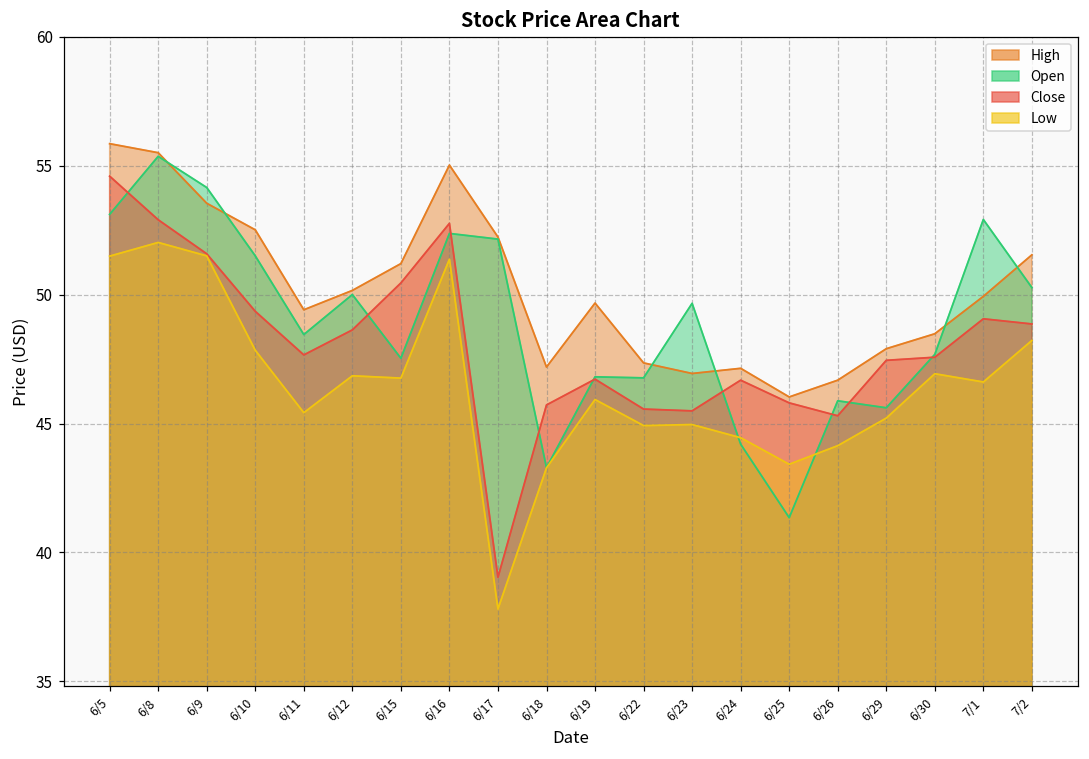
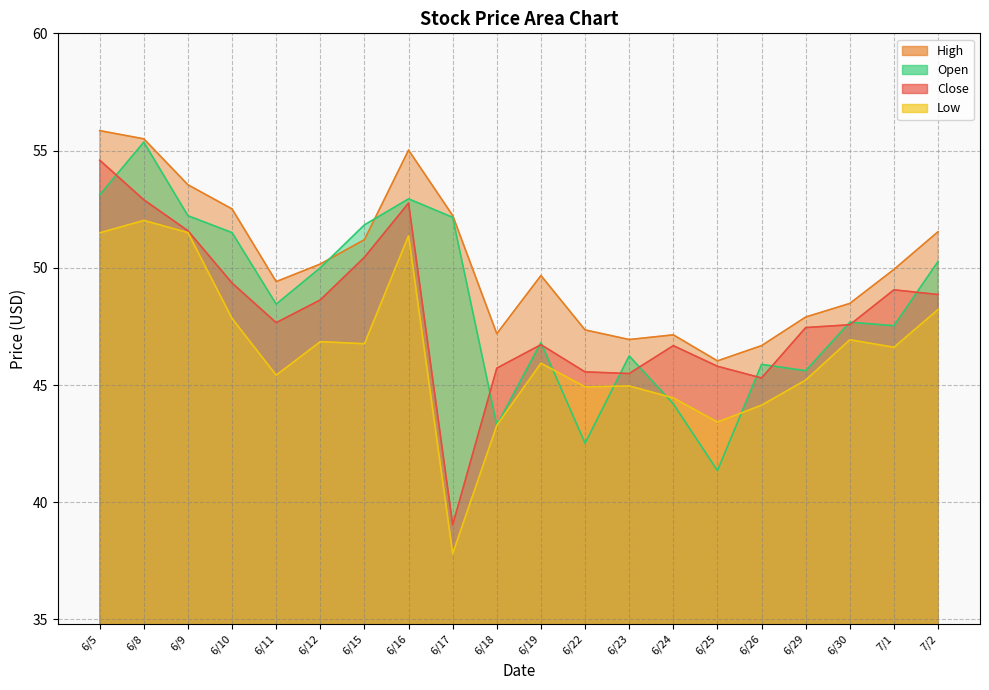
Open, 6/9: 54.2 -> 52.2
Open, 6/15: 47.5 -> 51.8
Open, 6/16: 52.4 -> 52.9
Open, 6/22: 46.8 -> 42.5
Open, 6/23: 49.7 -> 46.2
Open, 7/1: 52.9 -> 47.5
